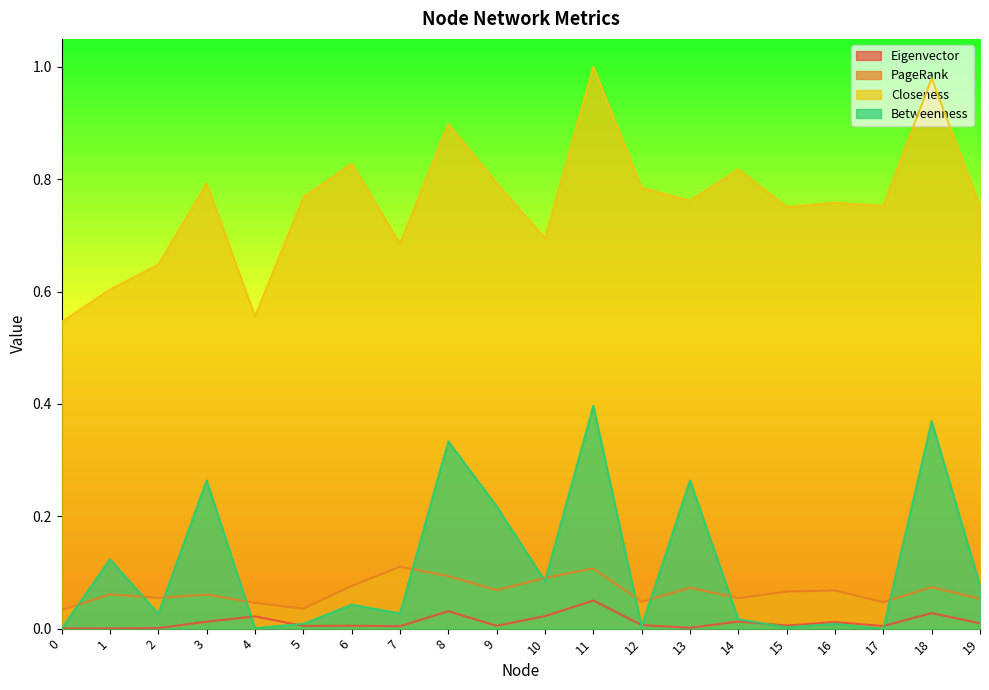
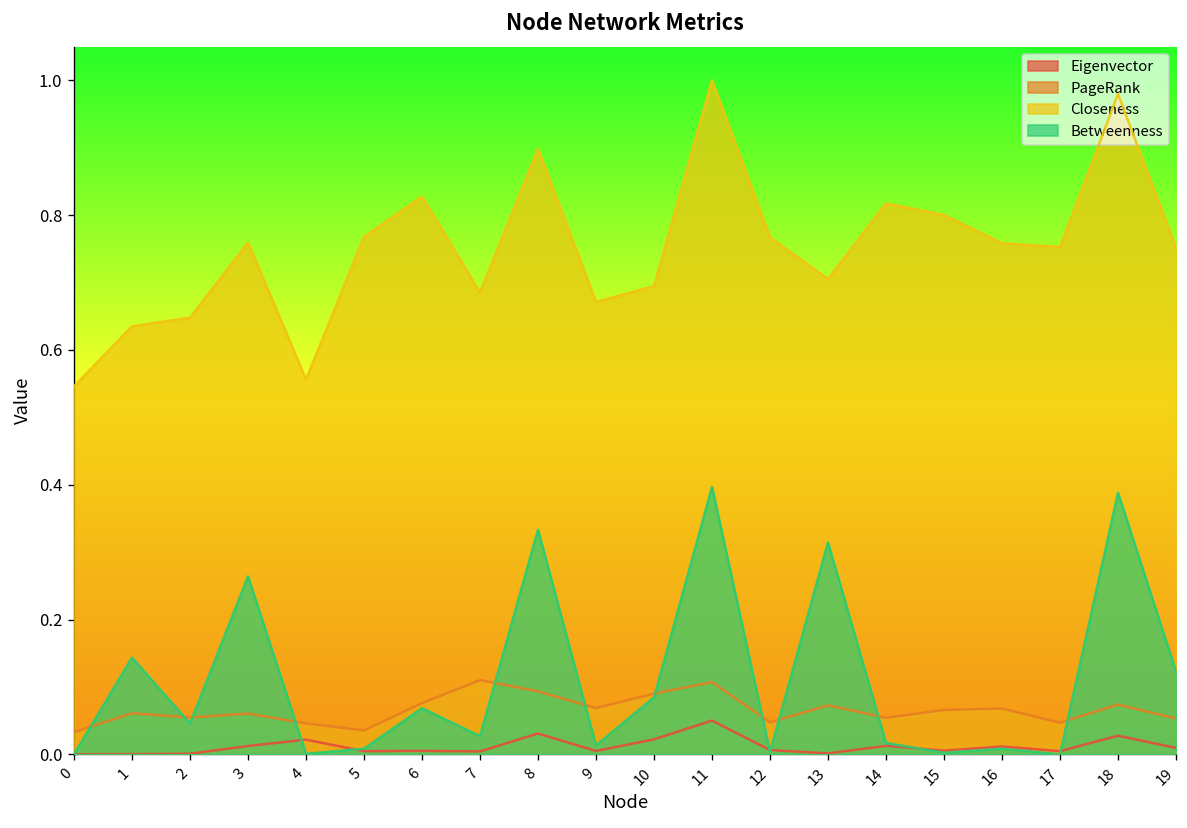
Closeness, 1: 0.60 -> 0.64
Betweenness, 1: 0.12 -> 0.14
Betweenness, 2: 0.03 -> 0.05
Closeness, 3: 0.79 -> 0.76
Betweenness, 6: 0.04 -> 0.07
Closeness, 9: 0.79 -> 0.67
Betweenness, 9: 0.22 -> 0.01
Closeness, 12: 0.78 -> 0.77
Closeness, 13: 0.76 -> 0.71
Betweenness, 13: 0.26 -> 0.31
Closeness, 15: 0.75 -> 0.80
Betweenness, 18: 0.37 -> 0.39
Betweenness, 19: 0.08 -> 0.12
